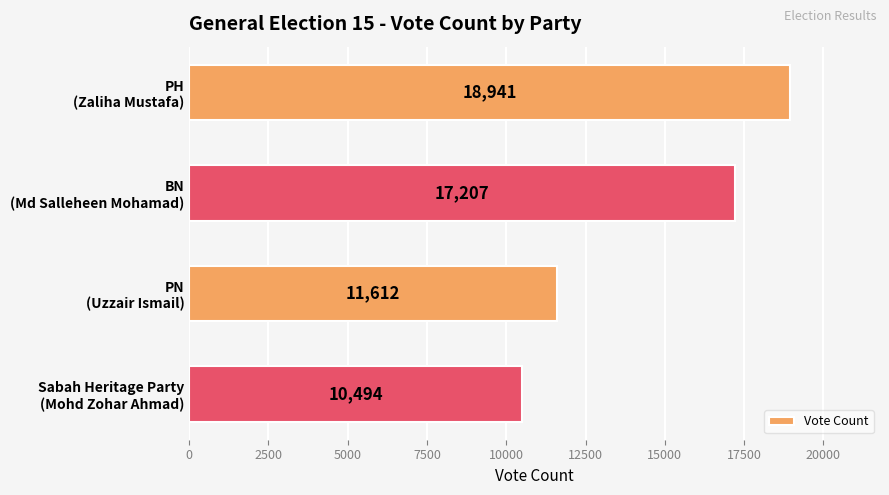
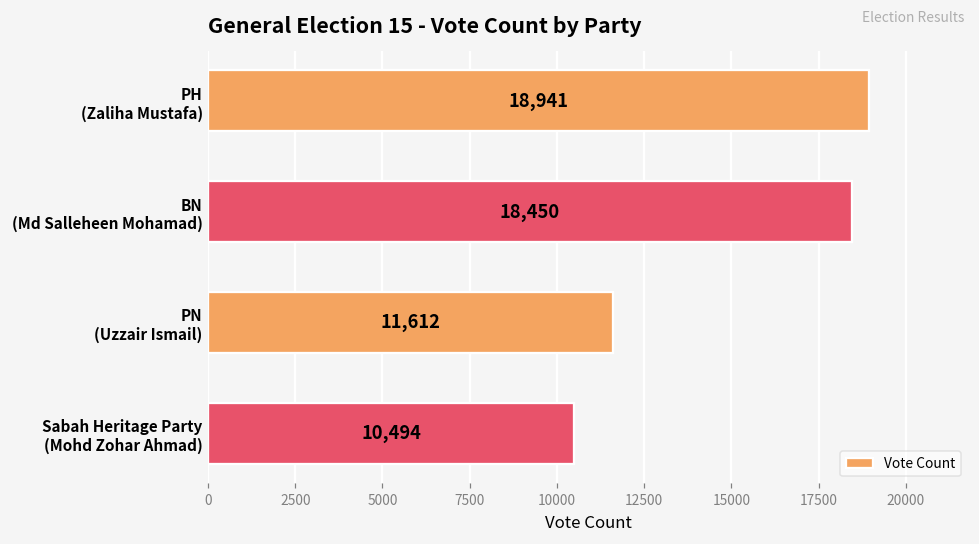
BN (Md Salleheen Mohamad): 17,207 -> 18,450
